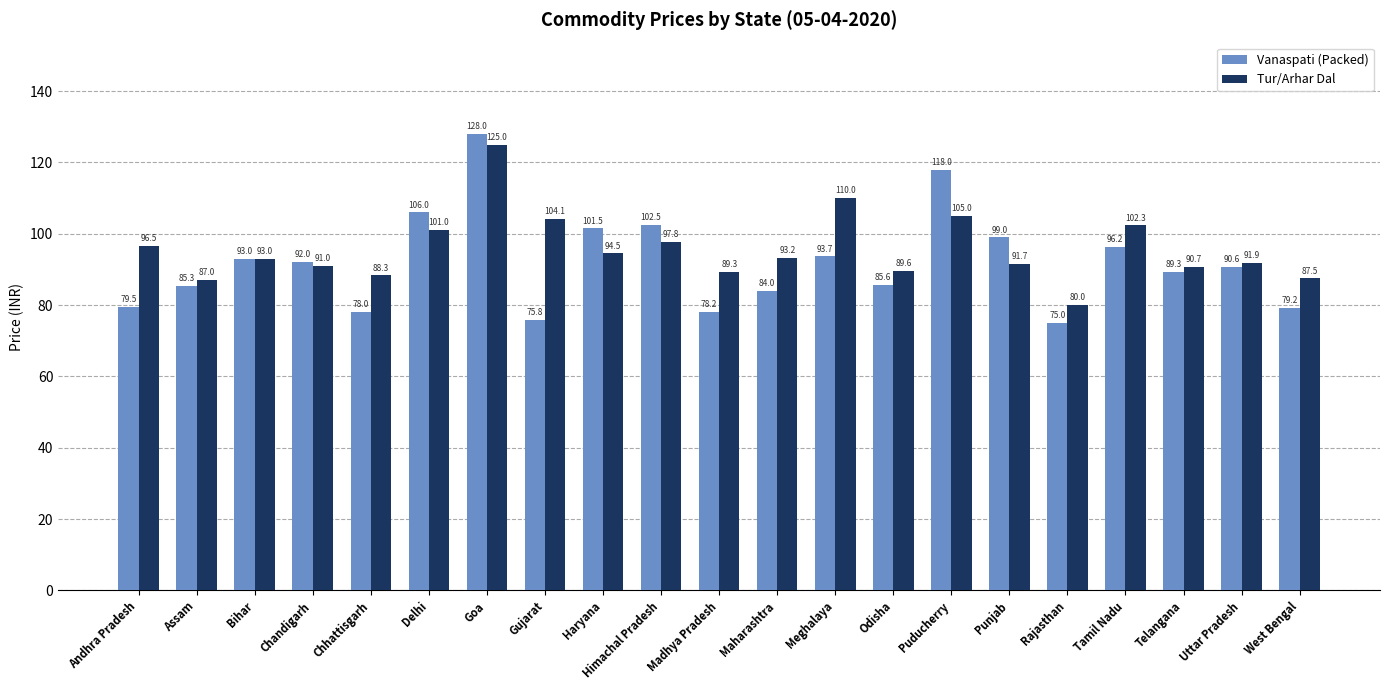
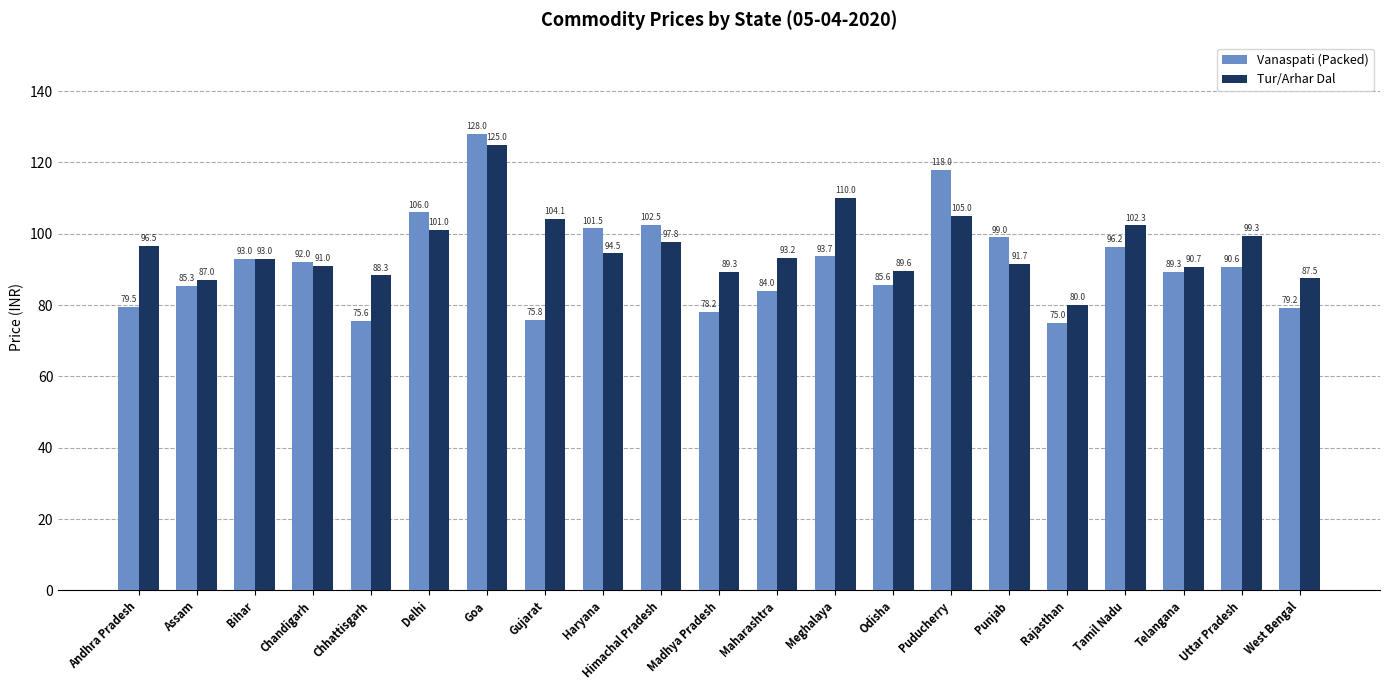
Vanaspati (Packed), Chhattisgarh: 78.0 -> 75.6
Tur/Arhar Dal, Uttar Pradesh: 91.9 -> 99.3
